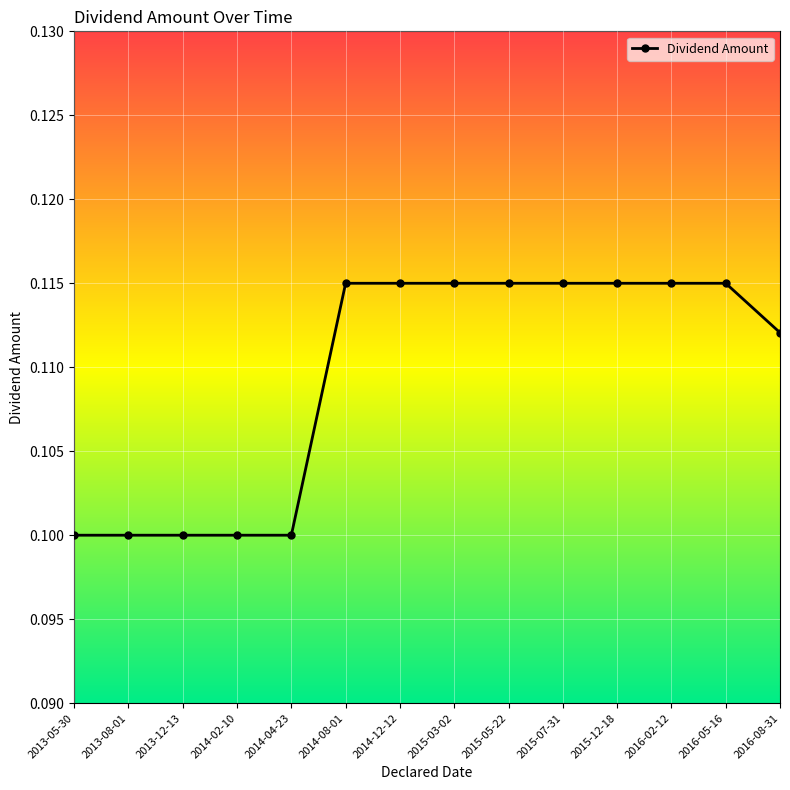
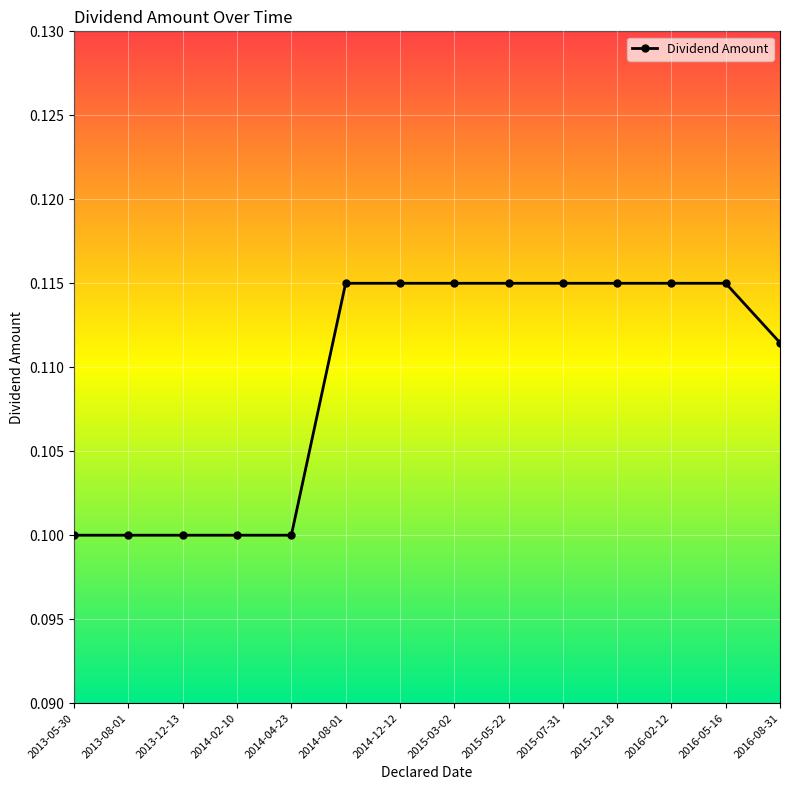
2016-08-31: 0.1121 -> 0.1115
